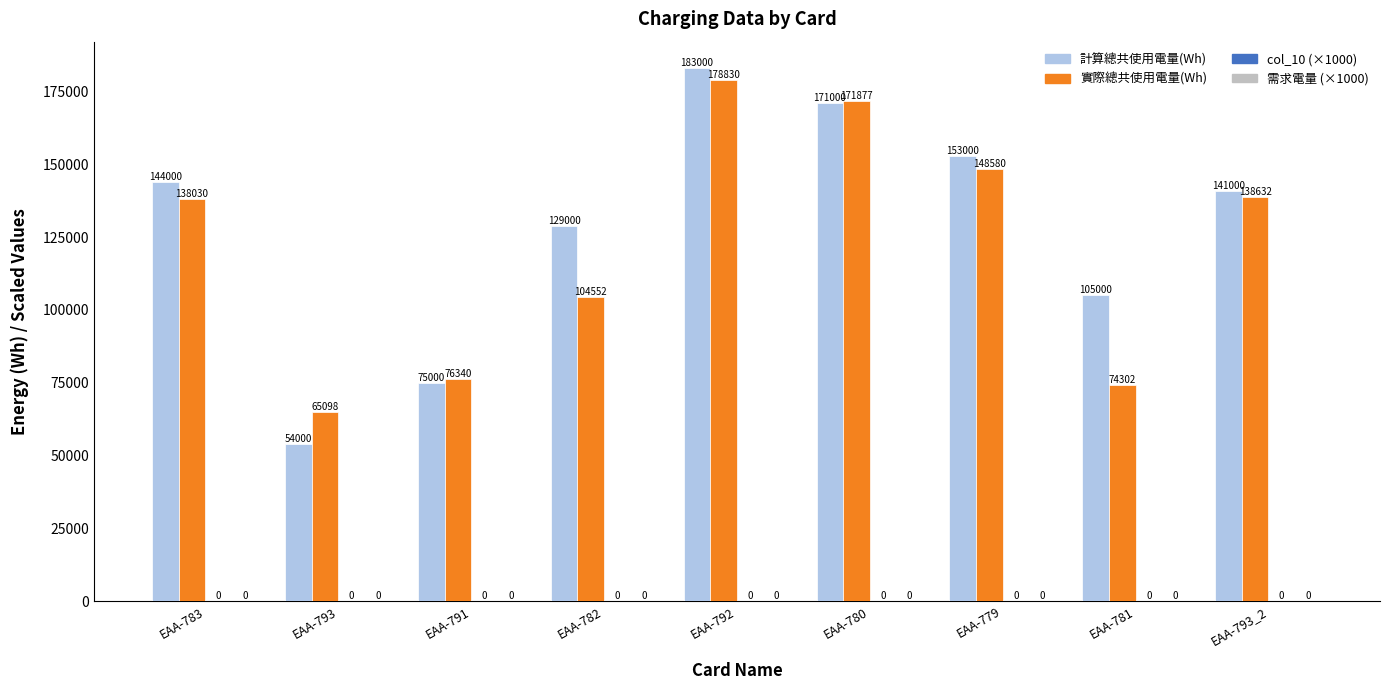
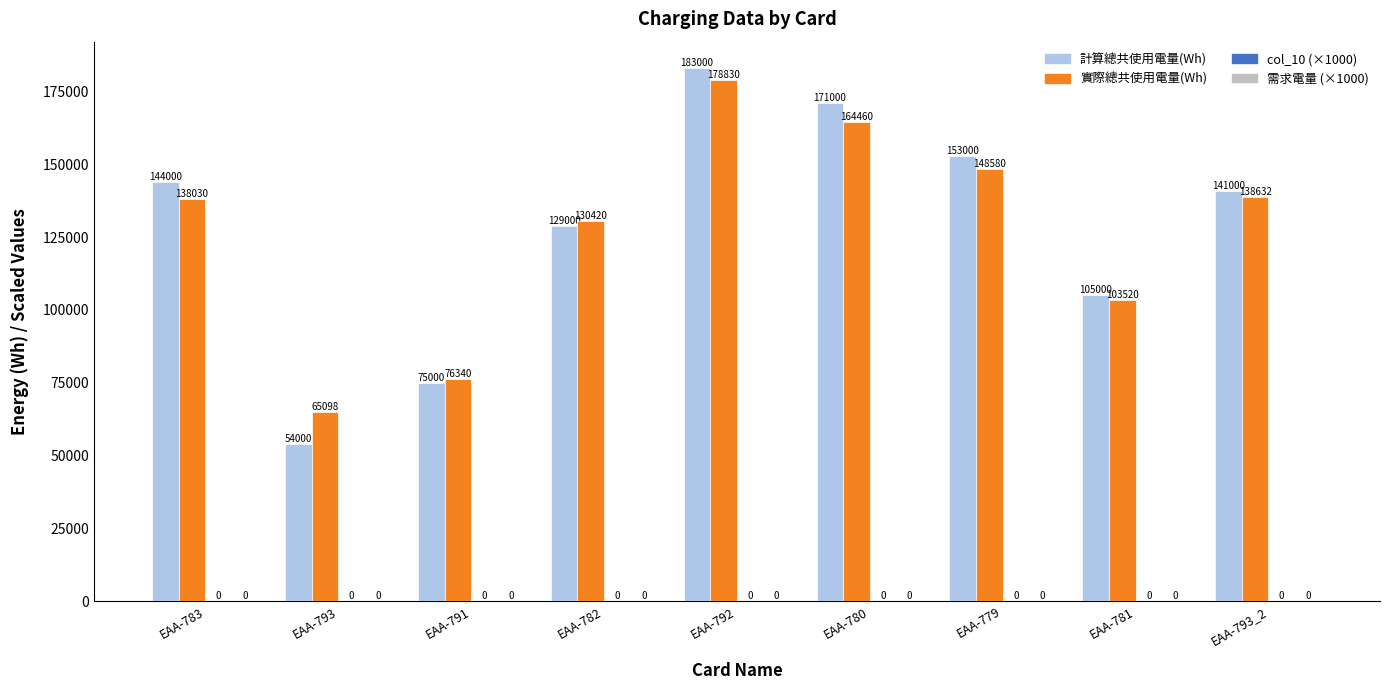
實際總共使用電量(Wh), EAA-782: 104552 -> 130420
實際總共使用電量(Wh), EAA-780: 171877 -> 164460
實際總共使用電量(Wh), EAA-781: 74302 -> 103520
